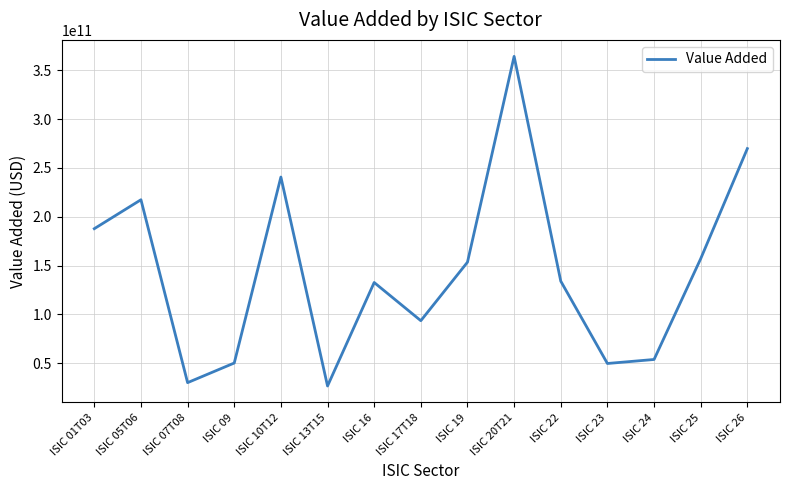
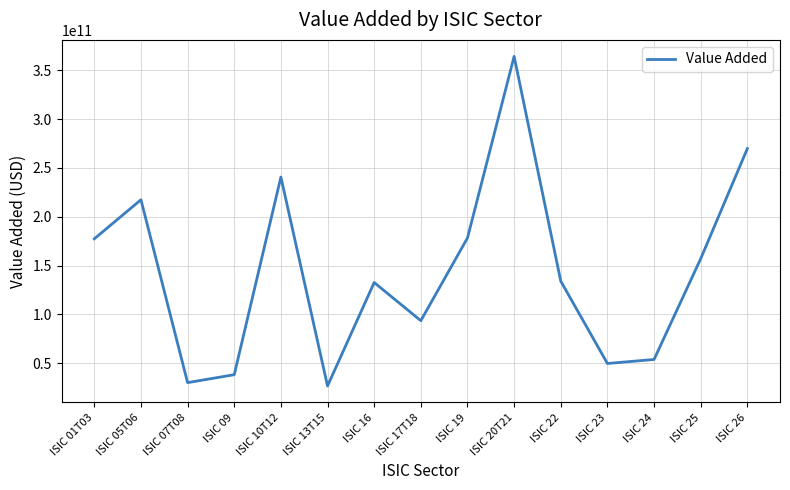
ISIC 01T03: 190000000000 -> 180000000000
ISIC 09: 50000000000 -> 40000000000
ISIC 19: 150000000000 -> 180000000000
